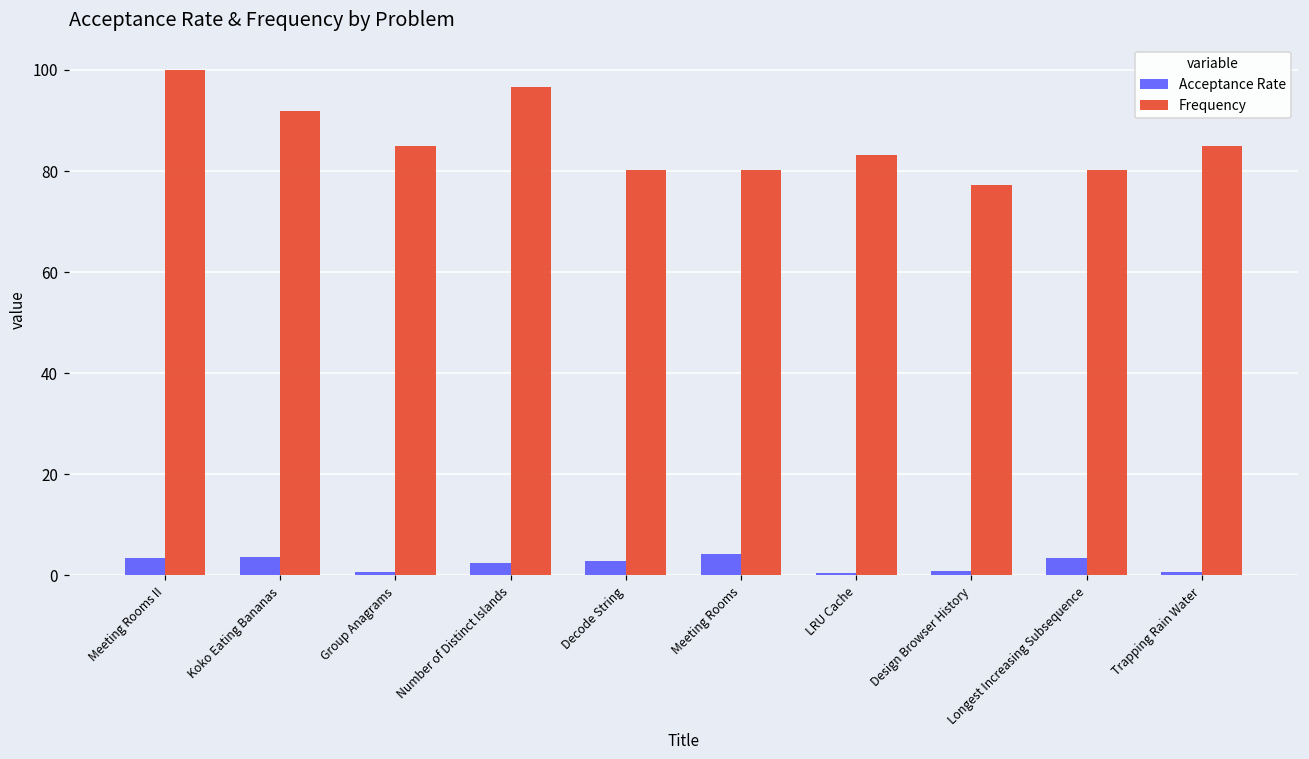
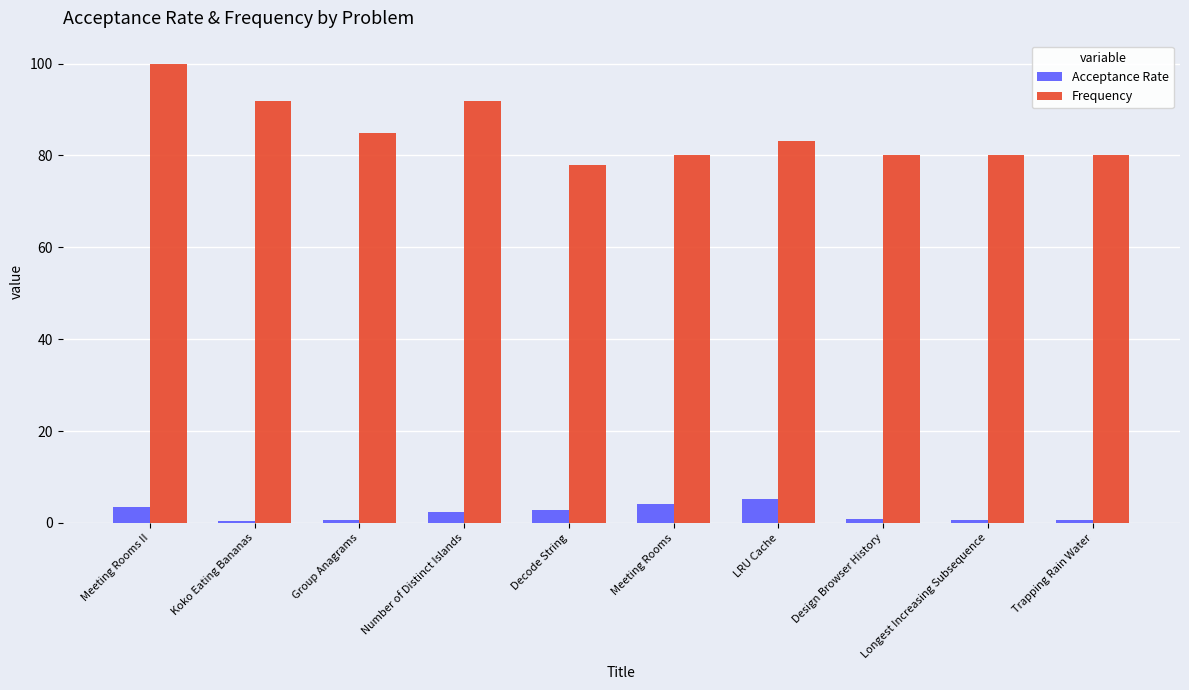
Acceptance Rate, Koko Eating Bananas: 4 -> 0
Frequency, Number of Distinct Islands: 97 -> 92
Frequency, Decode String: 80 -> 78
Acceptance Rate, LRU Cache: 0 -> 5
Frequency, Design Browser History: 77 -> 80
Acceptance Rate, Longest Increasing Subsequence: 3 -> 1
Frequency, Trapping Rain Water: 85 -> 80
